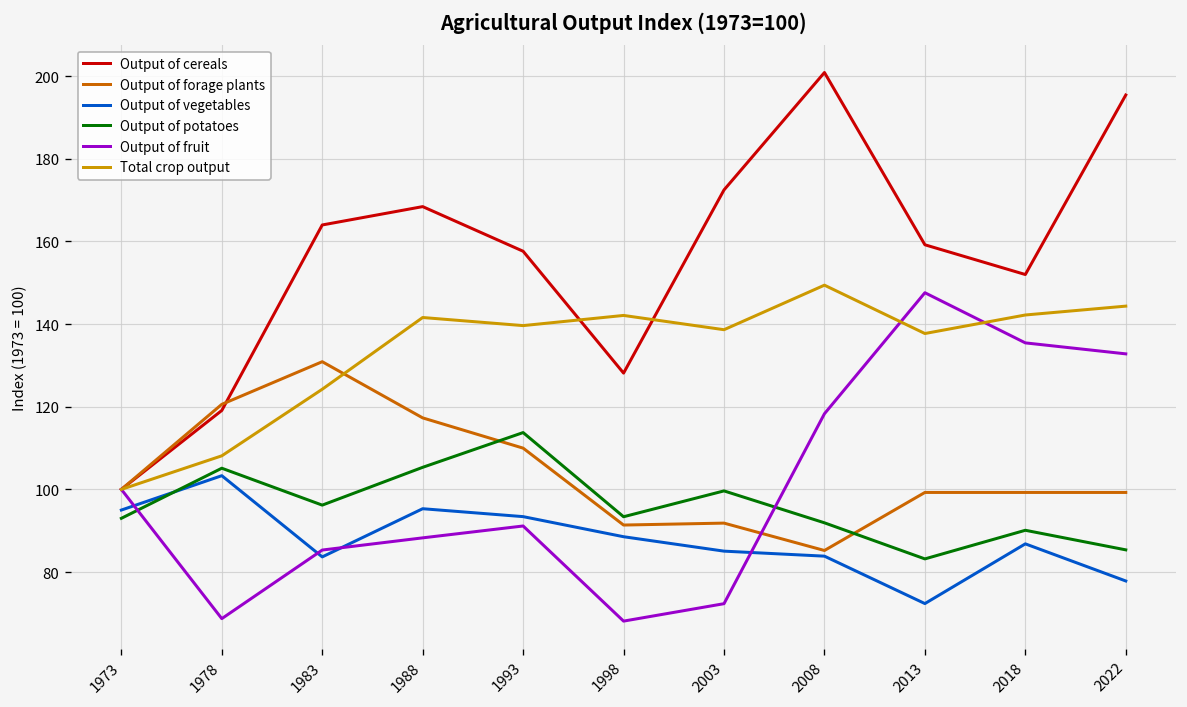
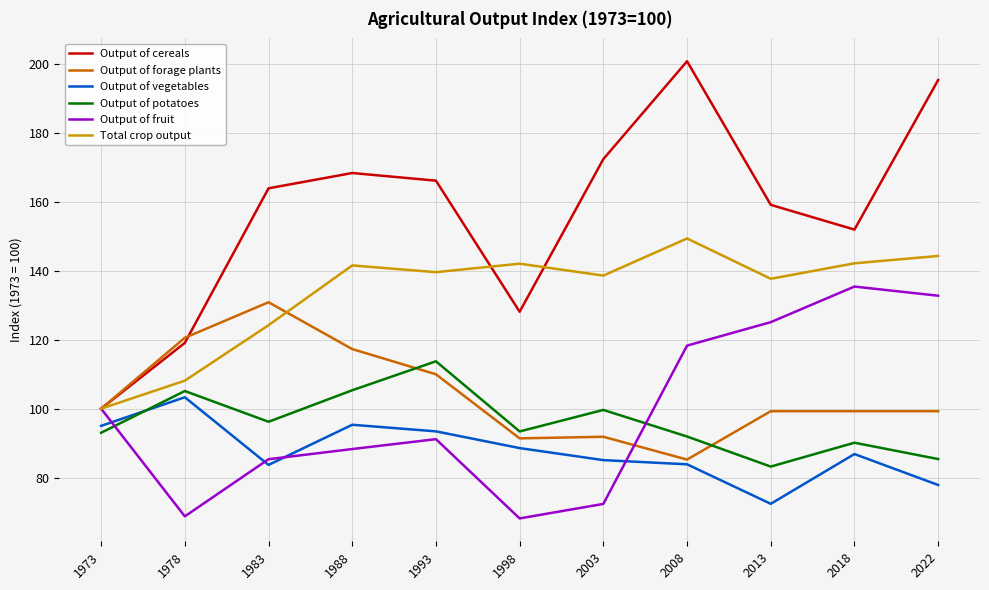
Output of cereals, 1993: 158 -> 166
Output of fruit, 2013: 148 -> 125
